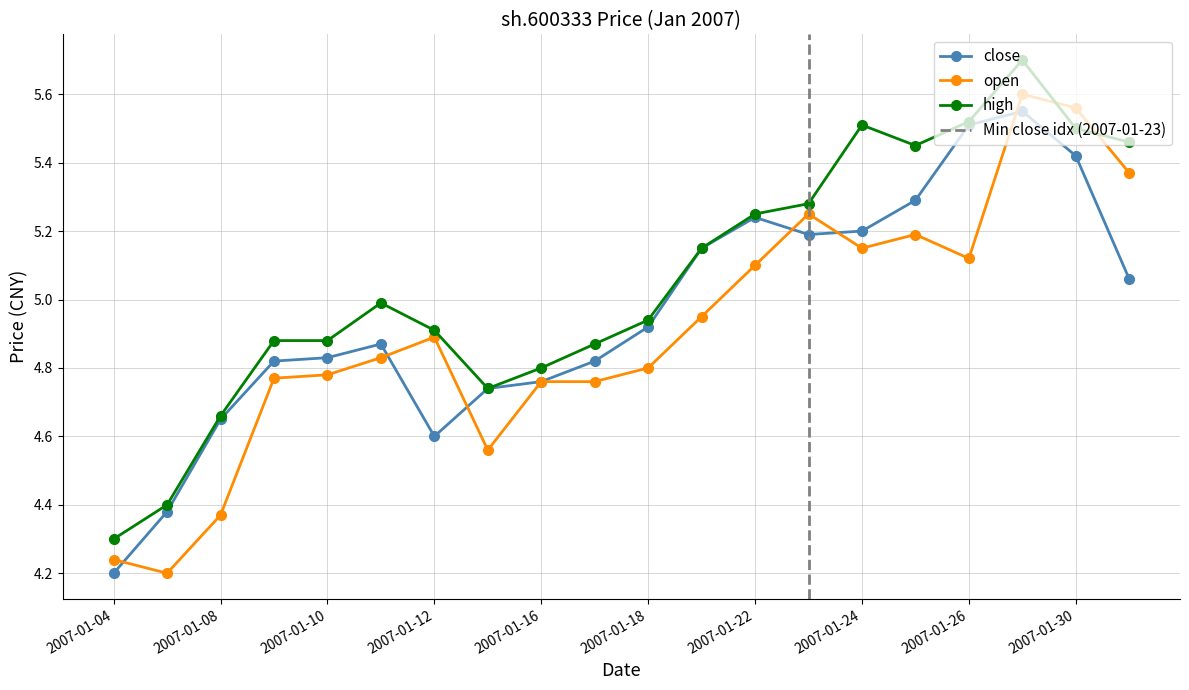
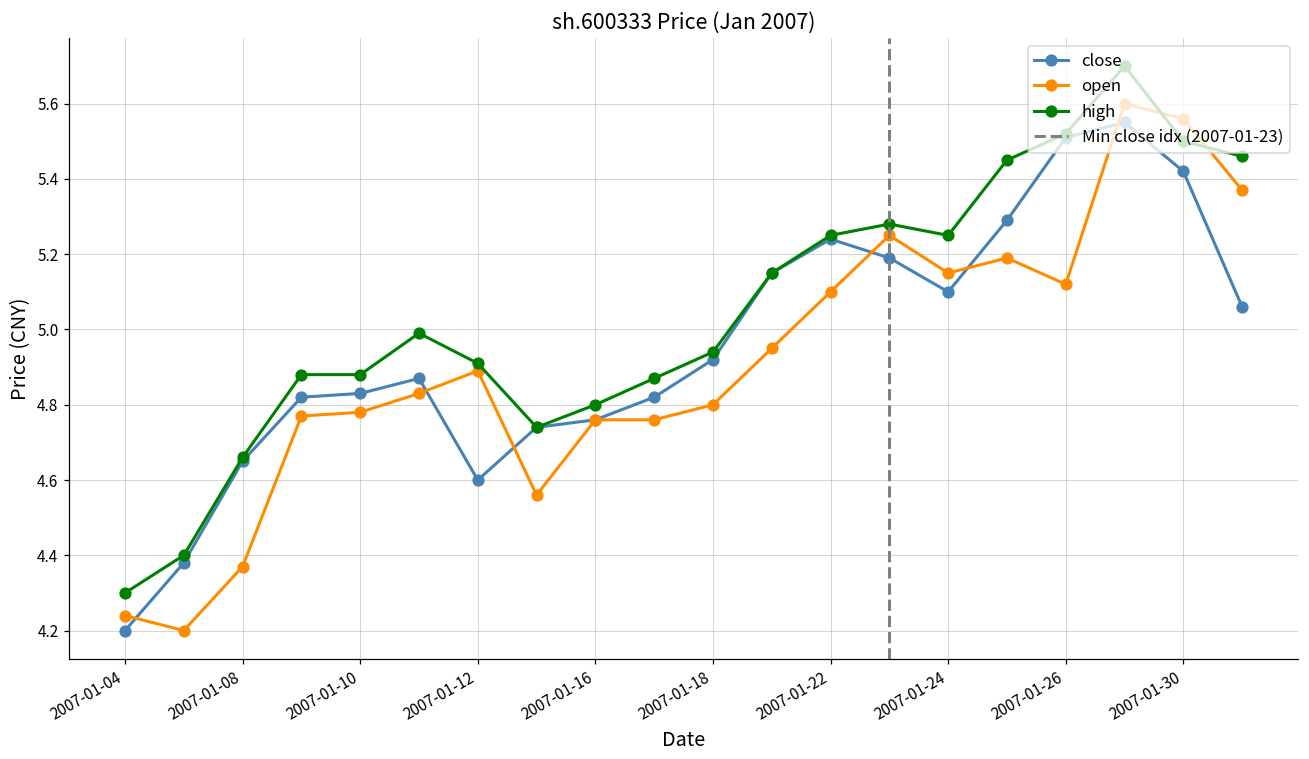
close, 2007-01-24: 5.2 -> 5.1
high, 2007-01-24: 5.51 -> 5.25
